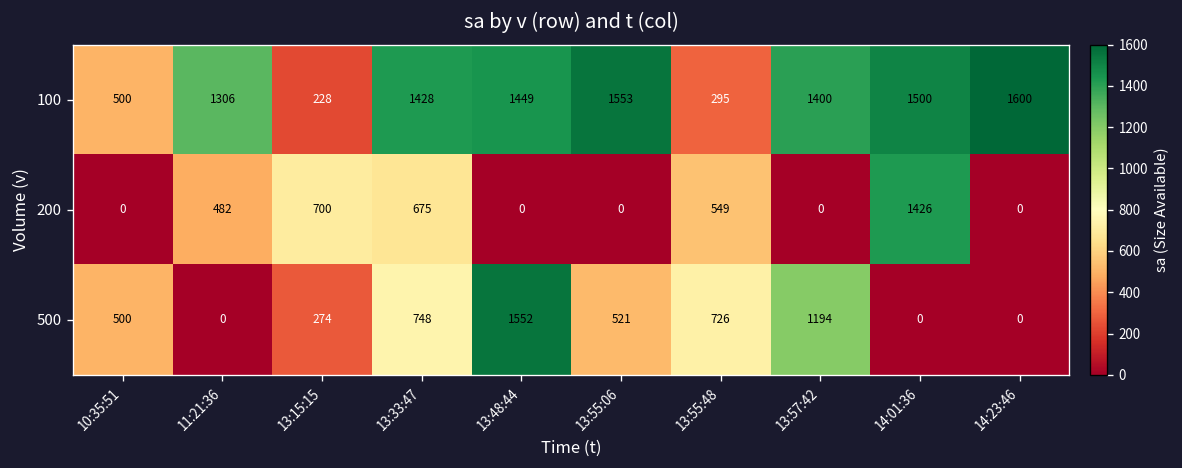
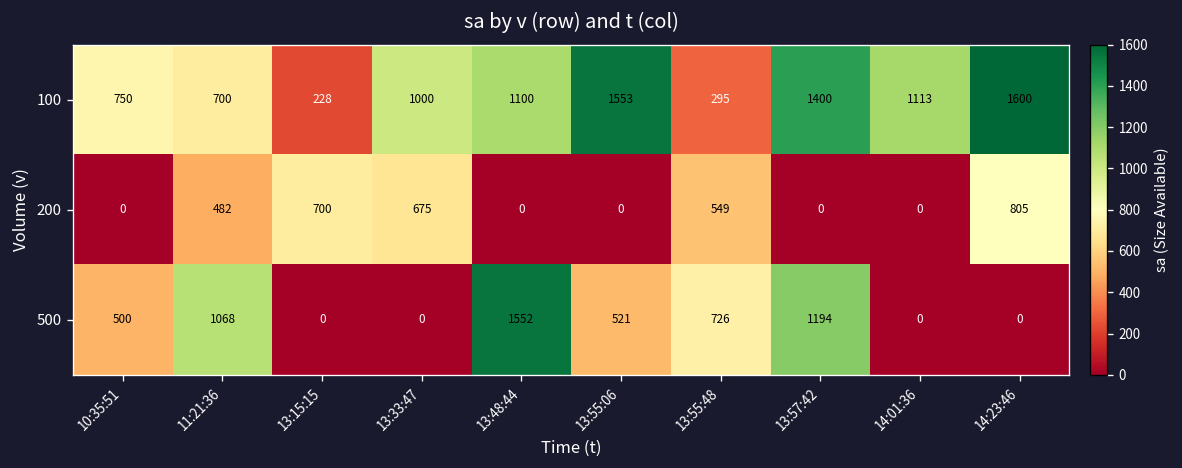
100, 10:35:51: 500 -> 750
100, 11:21:36: 1306 -> 700
100, 13:33:47: 1428 -> 1000
100, 13:48:44: 1449 -> 1100
100, 14:01:36: 1500 -> 1113
200, 14:01:36: 1426 -> 0
200, 14:23:46: 0 -> 805
500, 11:21:36: 0 -> 1068
500, 13:15:15: 274 -> 0
500, 13:33:47: 748 -> 0
